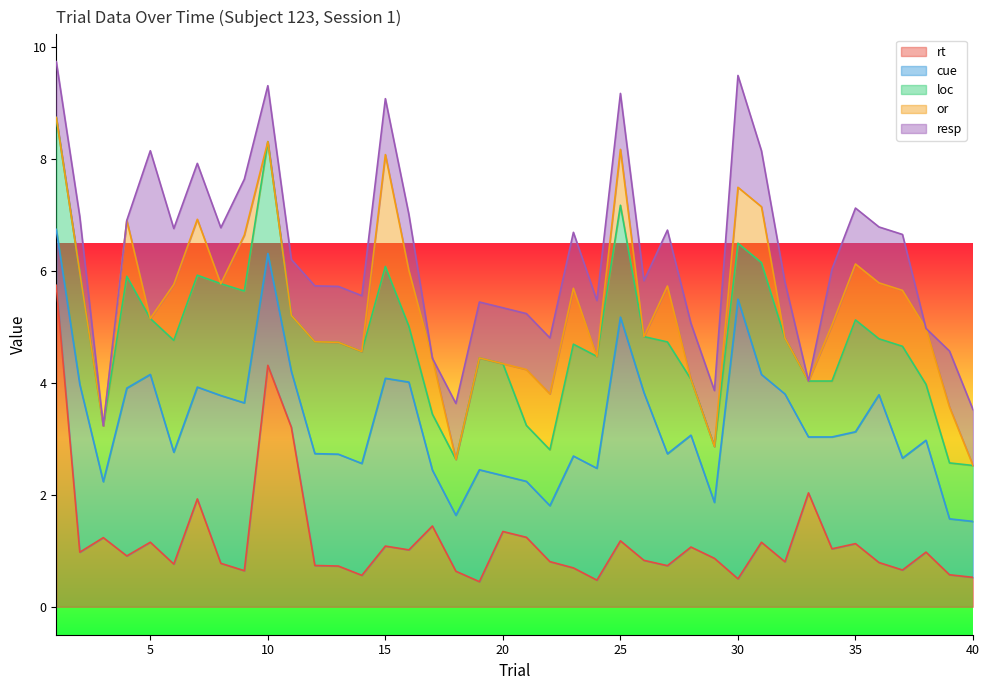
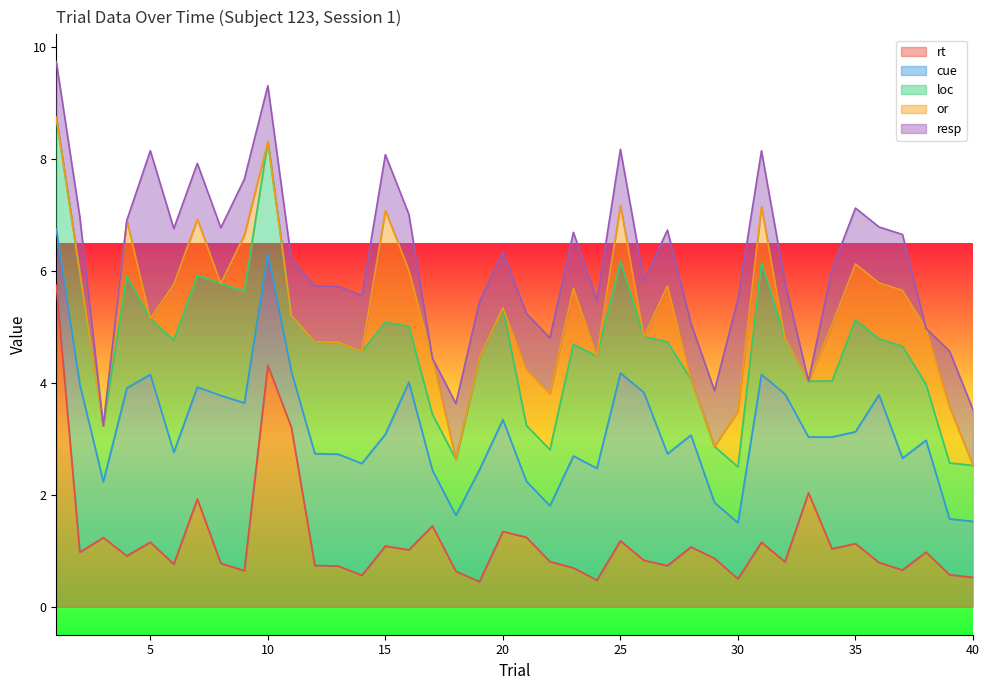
cue, 15: 3 -> 2
cue, 20: 1 -> 2
cue, 25: 4 -> 3
cue, 30: 5 -> 1
